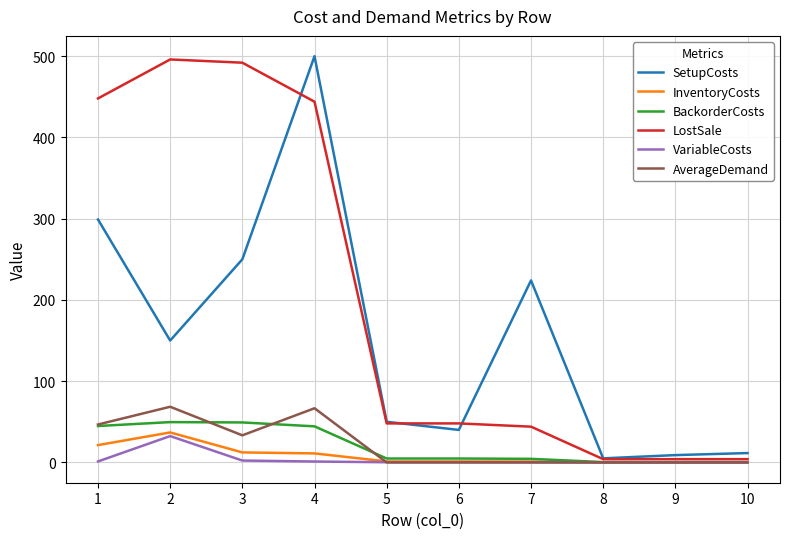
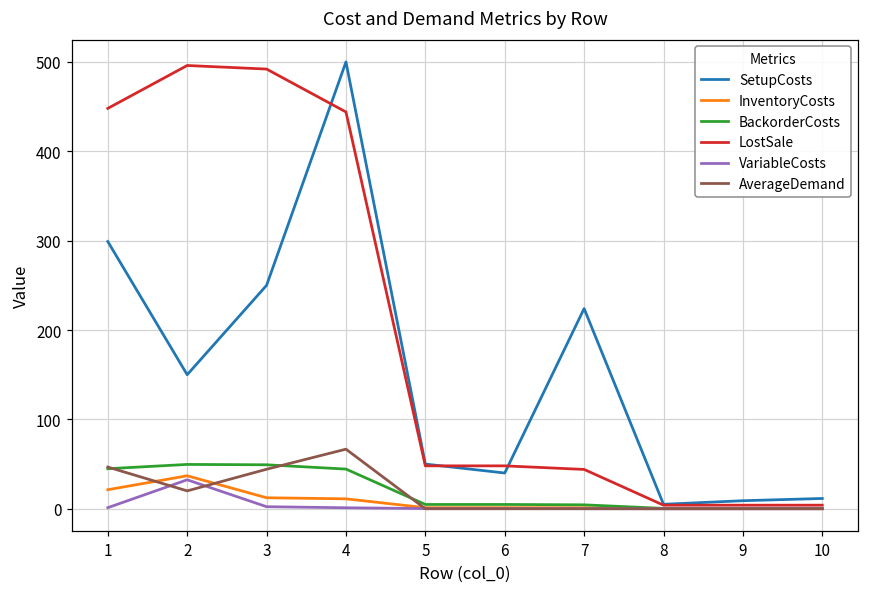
AverageDemand, 2: 70 -> 20
AverageDemand, 3: 30 -> 40
